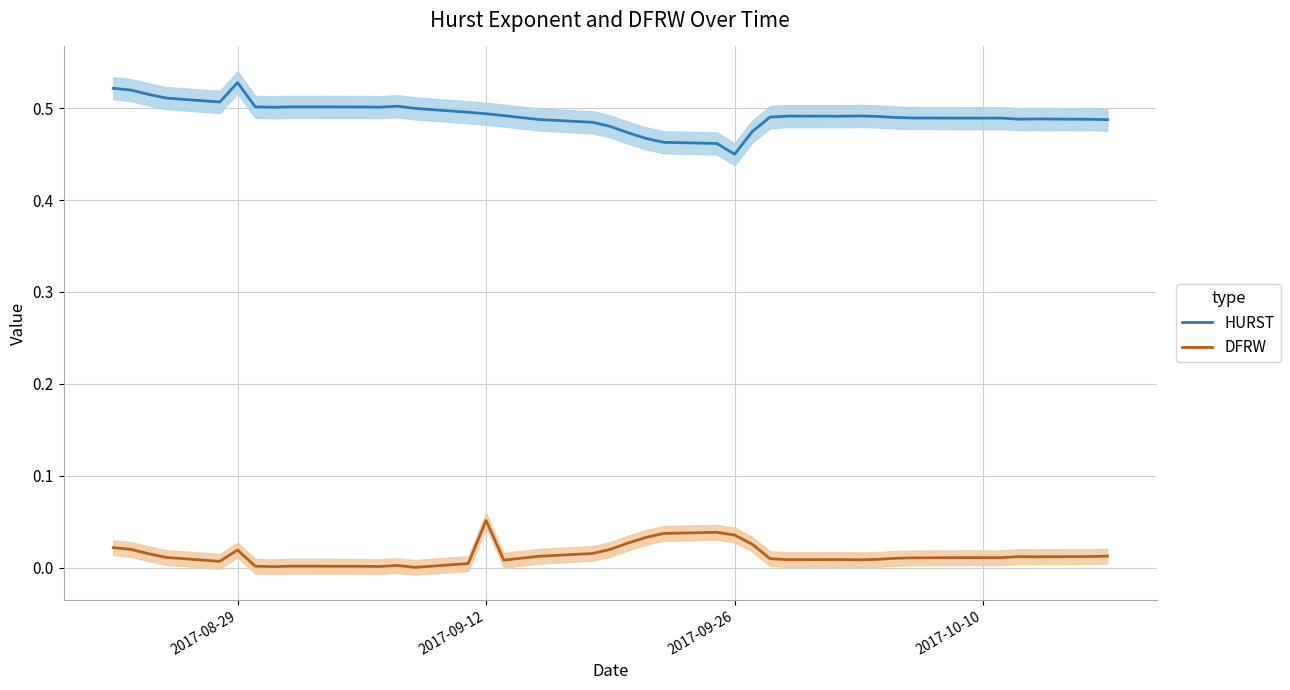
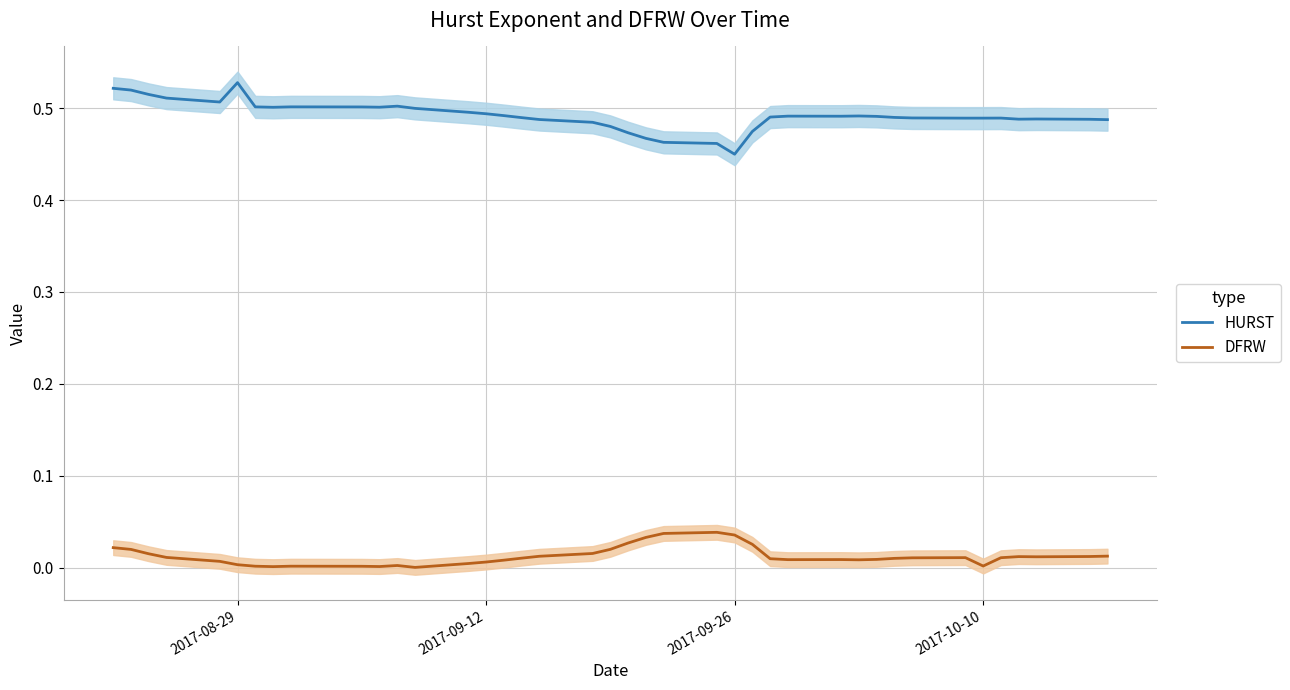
DFRW, 2017-08-29: 0.02 -> 0.00
DFRW, 2017-09-12: 0.05 -> 0.01
DFRW, 2017-10-10: 0.01 -> 0.00
